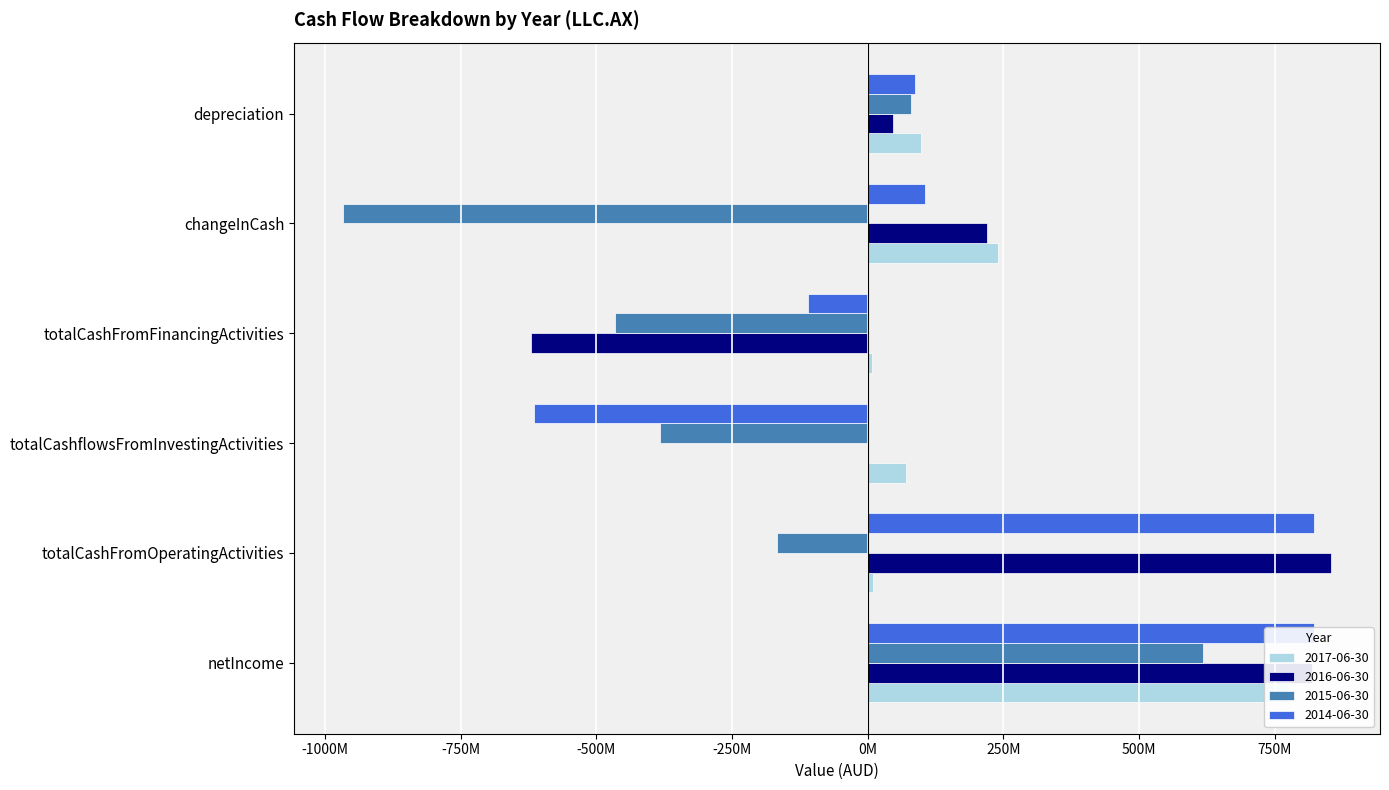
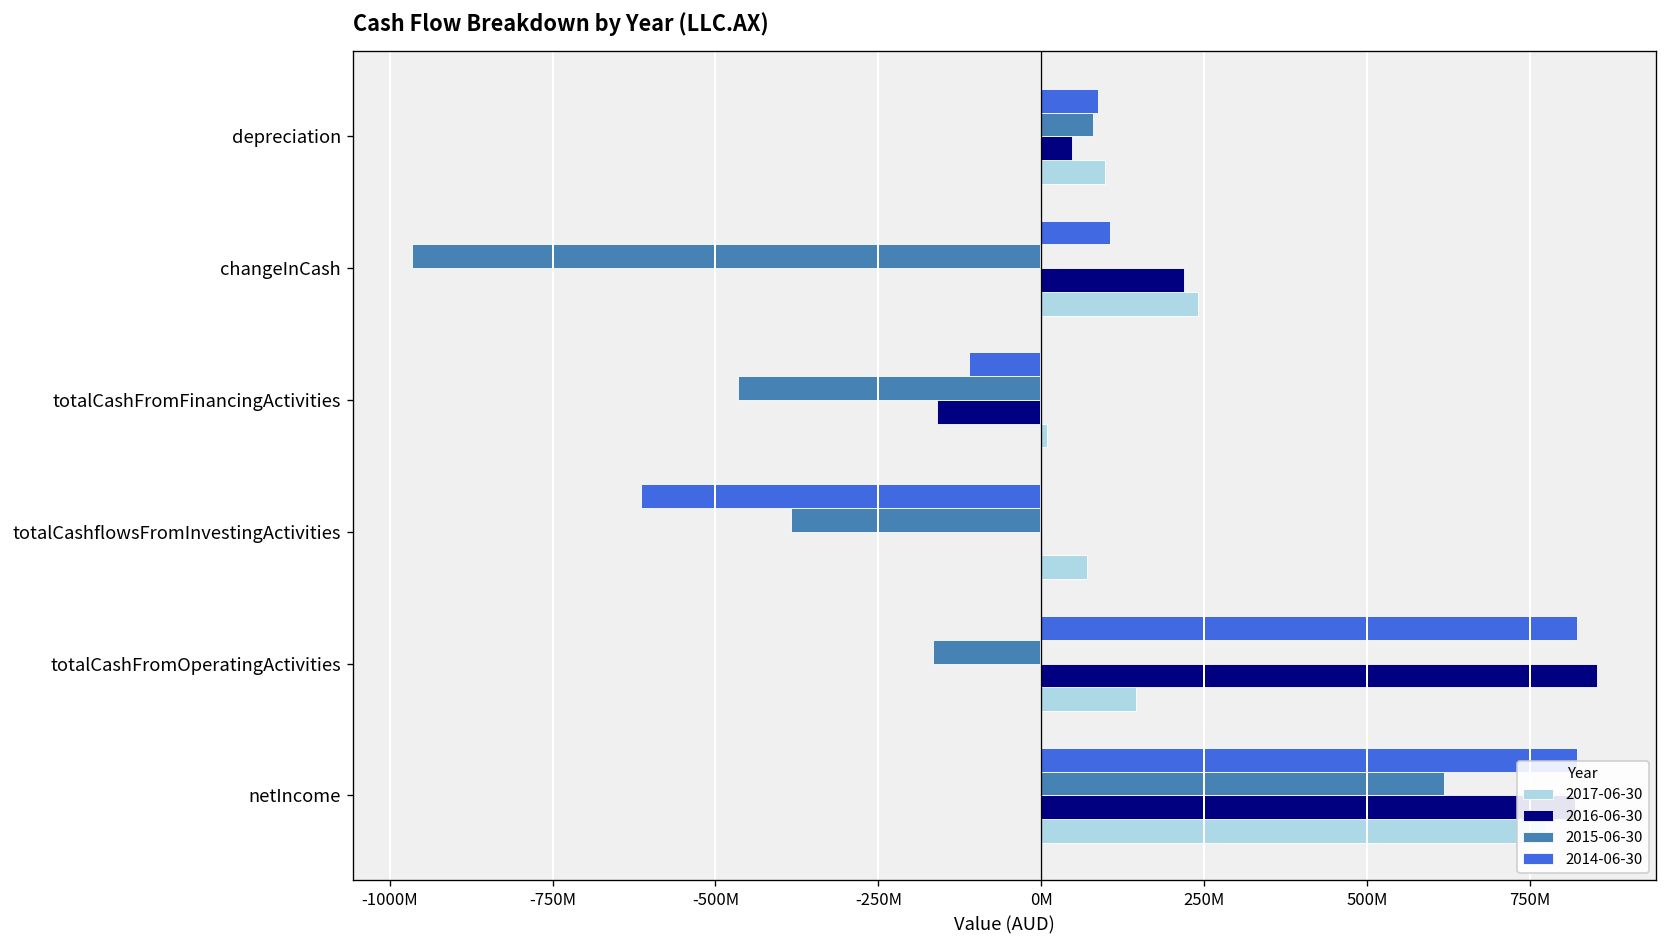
2016-06-30, totalCashFromFinancingActivities: -620000000 -> -160000000
2017-06-30, totalCashFromOperatingActivities: 10000000 -> 150000000
